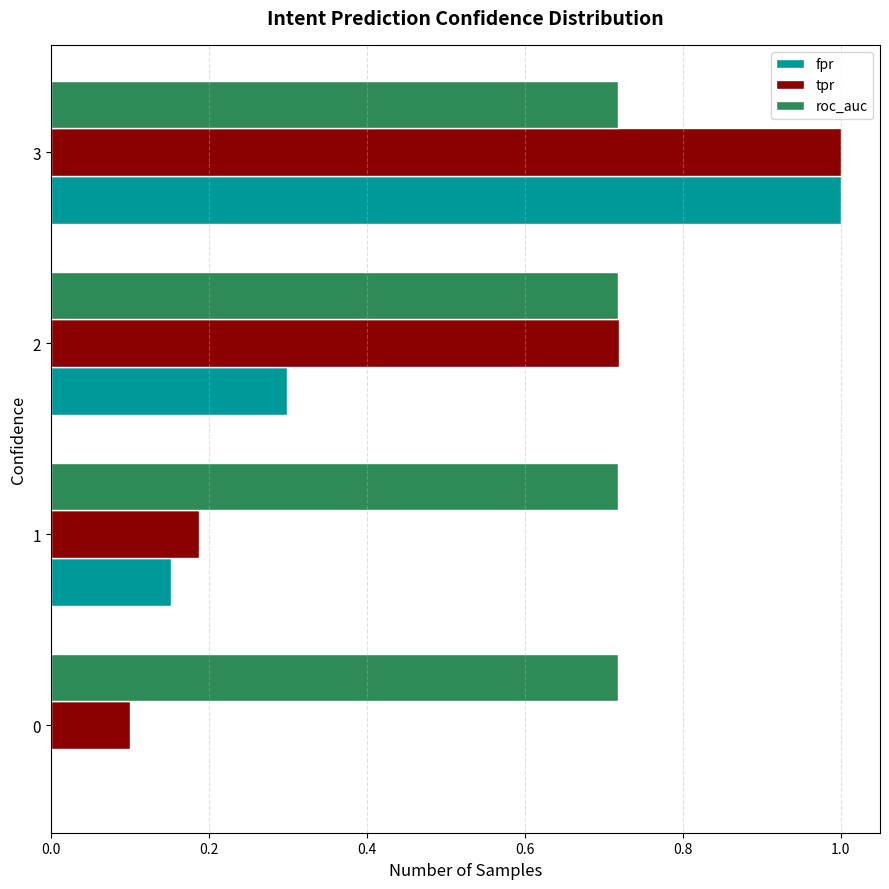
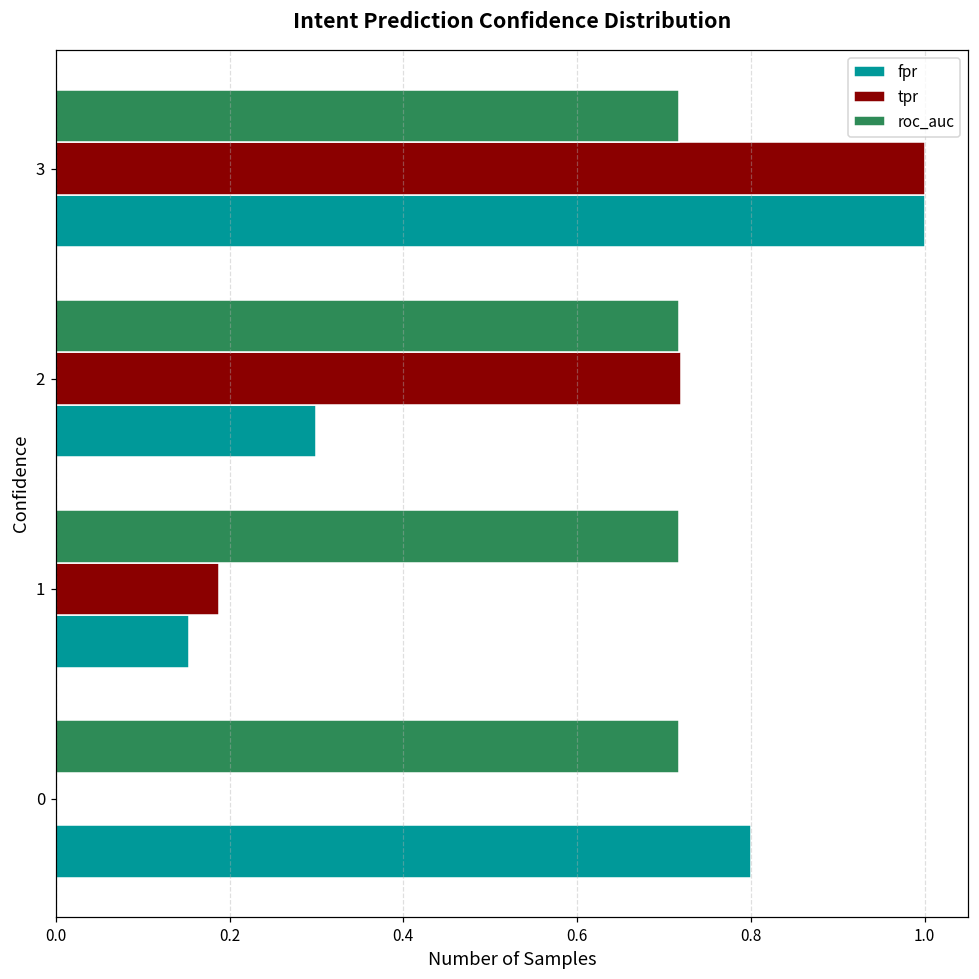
tpr, 0: 0.1 -> 0.0
fpr, 0: 0.0 -> 0.8
